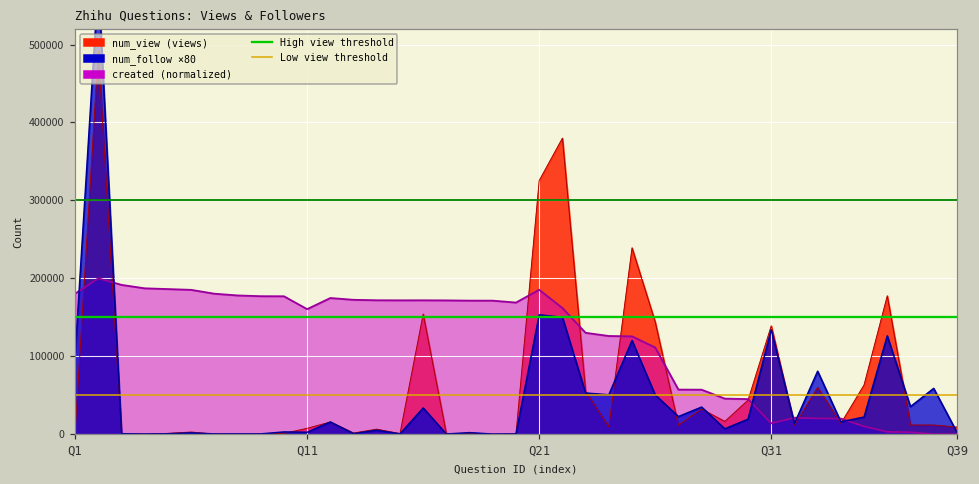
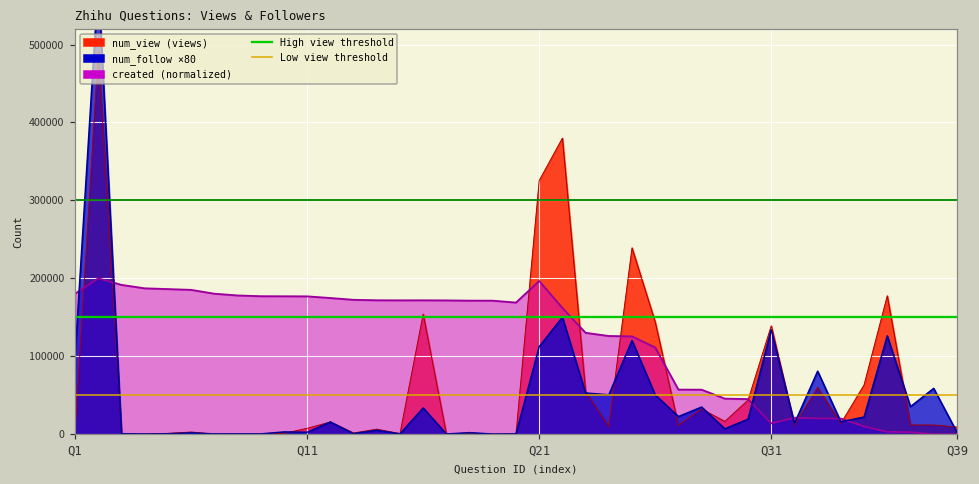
created (normalized), Q11: 160000 -> 180000
created (normalized), Q21: 190000 -> 200000
num_follow ×80, Q21: 150000 -> 110000
